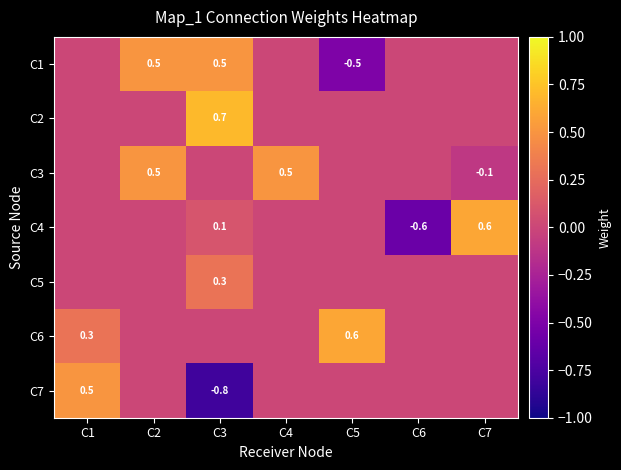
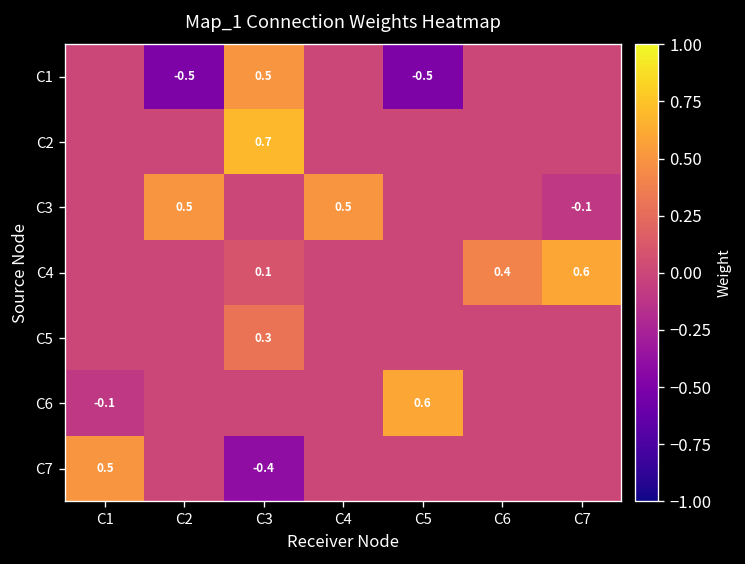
C1, C2: 0.5 -> -0.5
C4, C6: -0.6 -> 0.4
C6, C1: 0.3 -> -0.1
C7, C3: -0.8 -> -0.4
